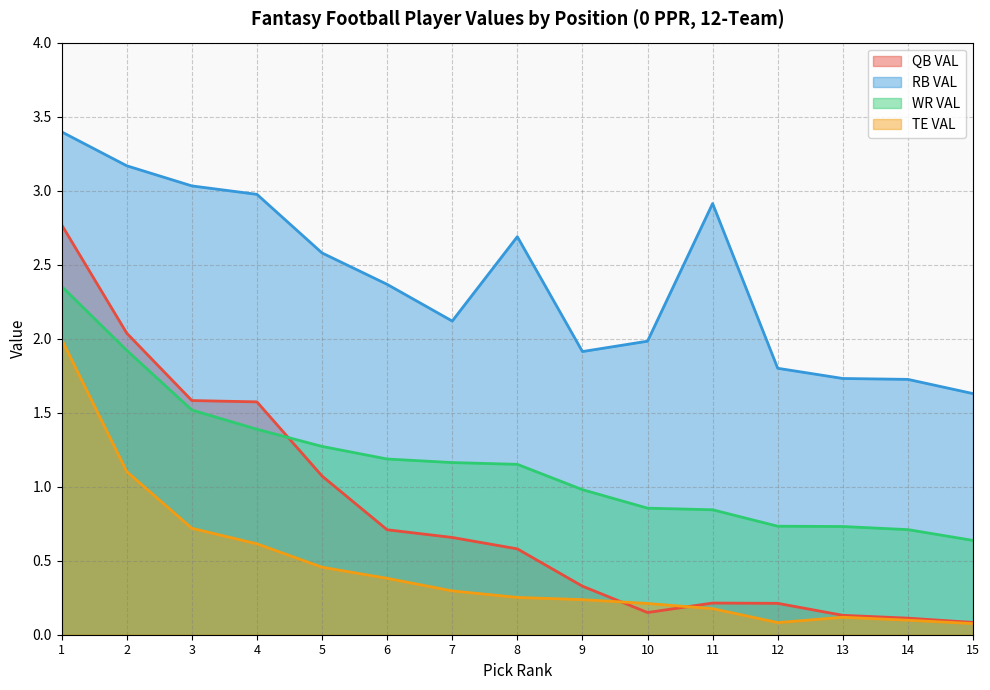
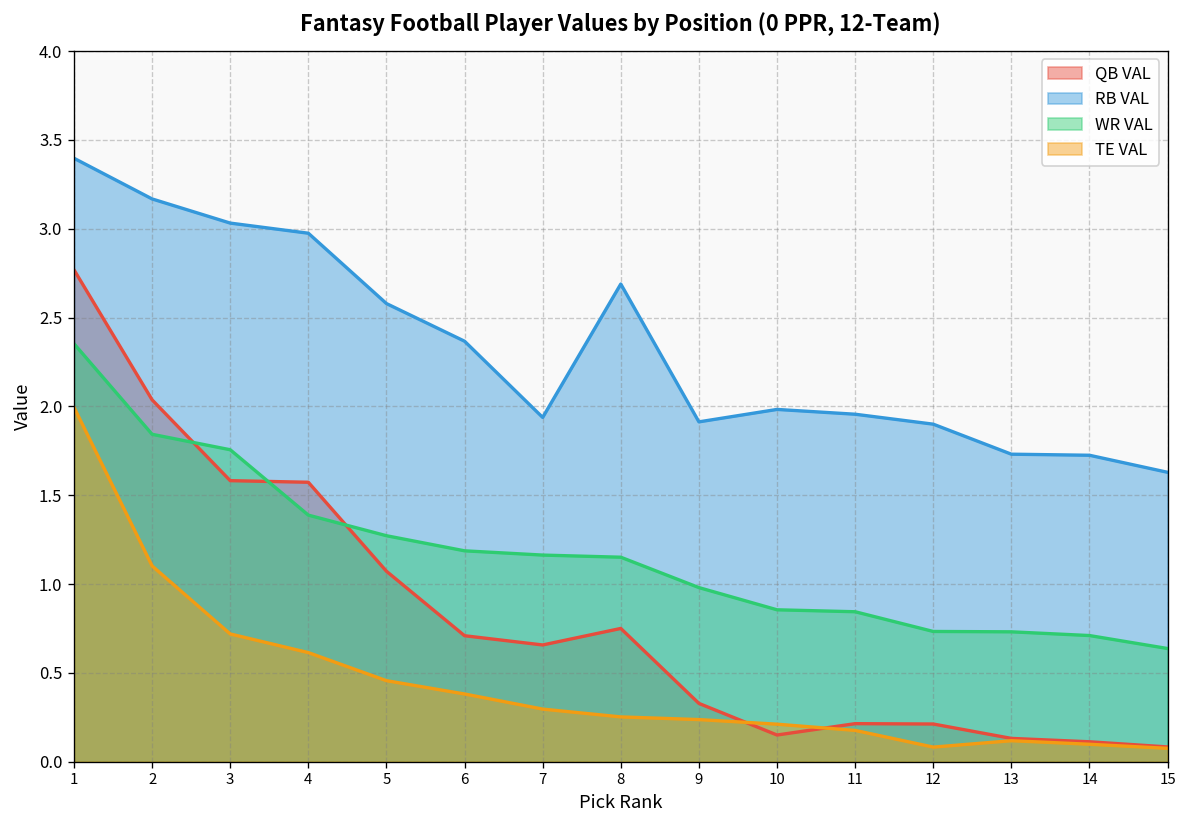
WR VAL, 2: 1.92 -> 1.84
WR VAL, 3: 1.52 -> 1.76
RB VAL, 7: 2.12 -> 1.94
QB VAL, 8: 0.58 -> 0.75
RB VAL, 11: 2.91 -> 1.96
RB VAL, 12: 1.8 -> 1.9
